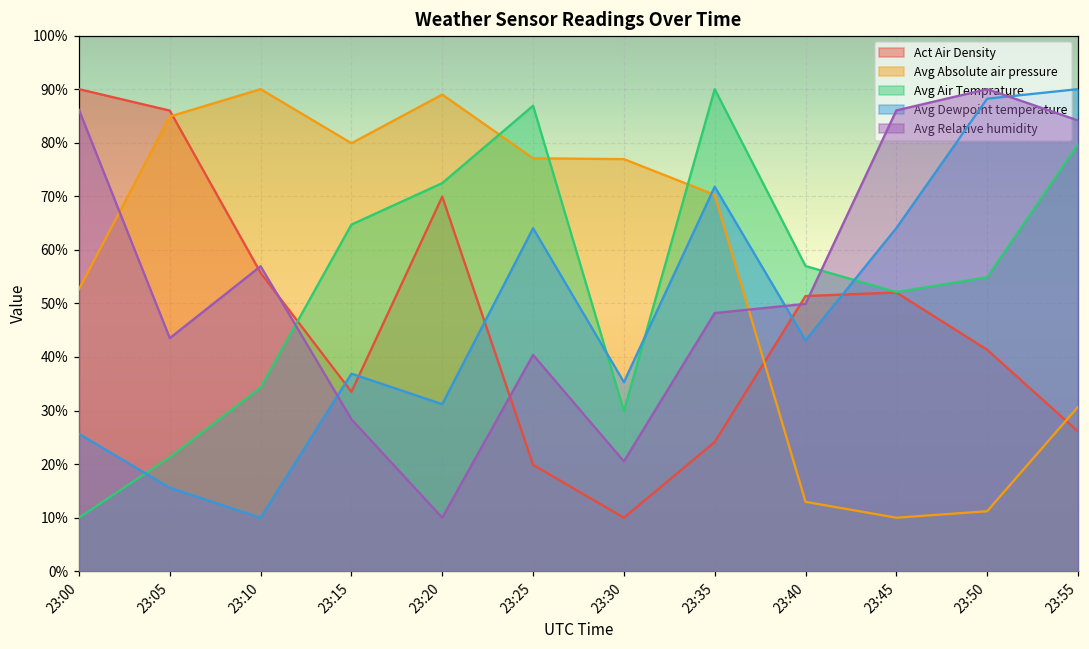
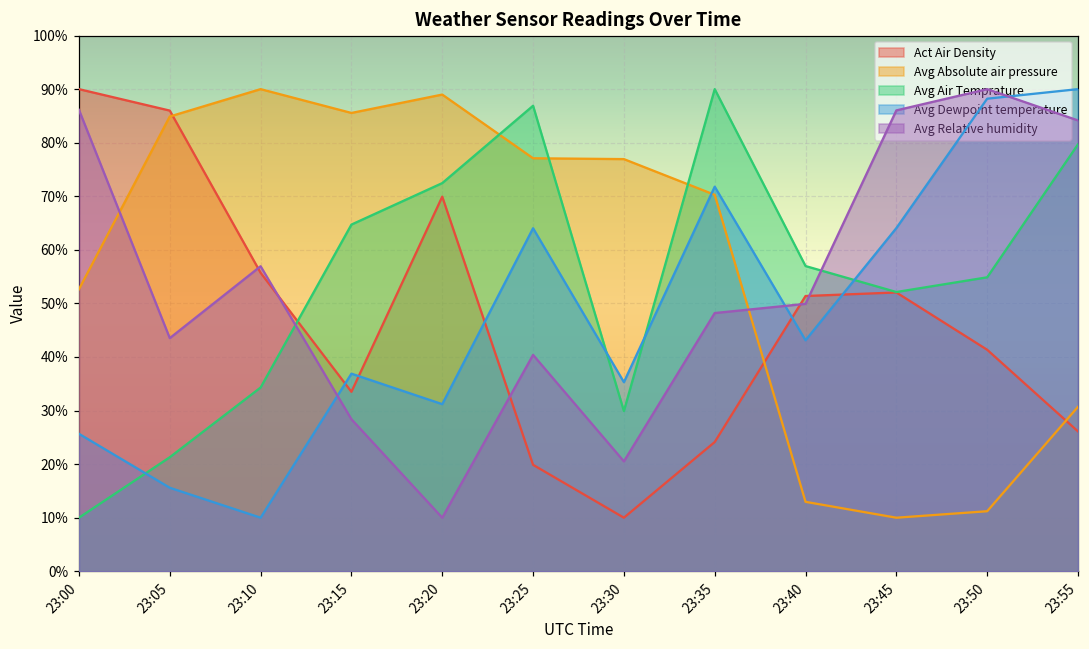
Avg Absolute air pressure, 23:15: 80% -> 86%
